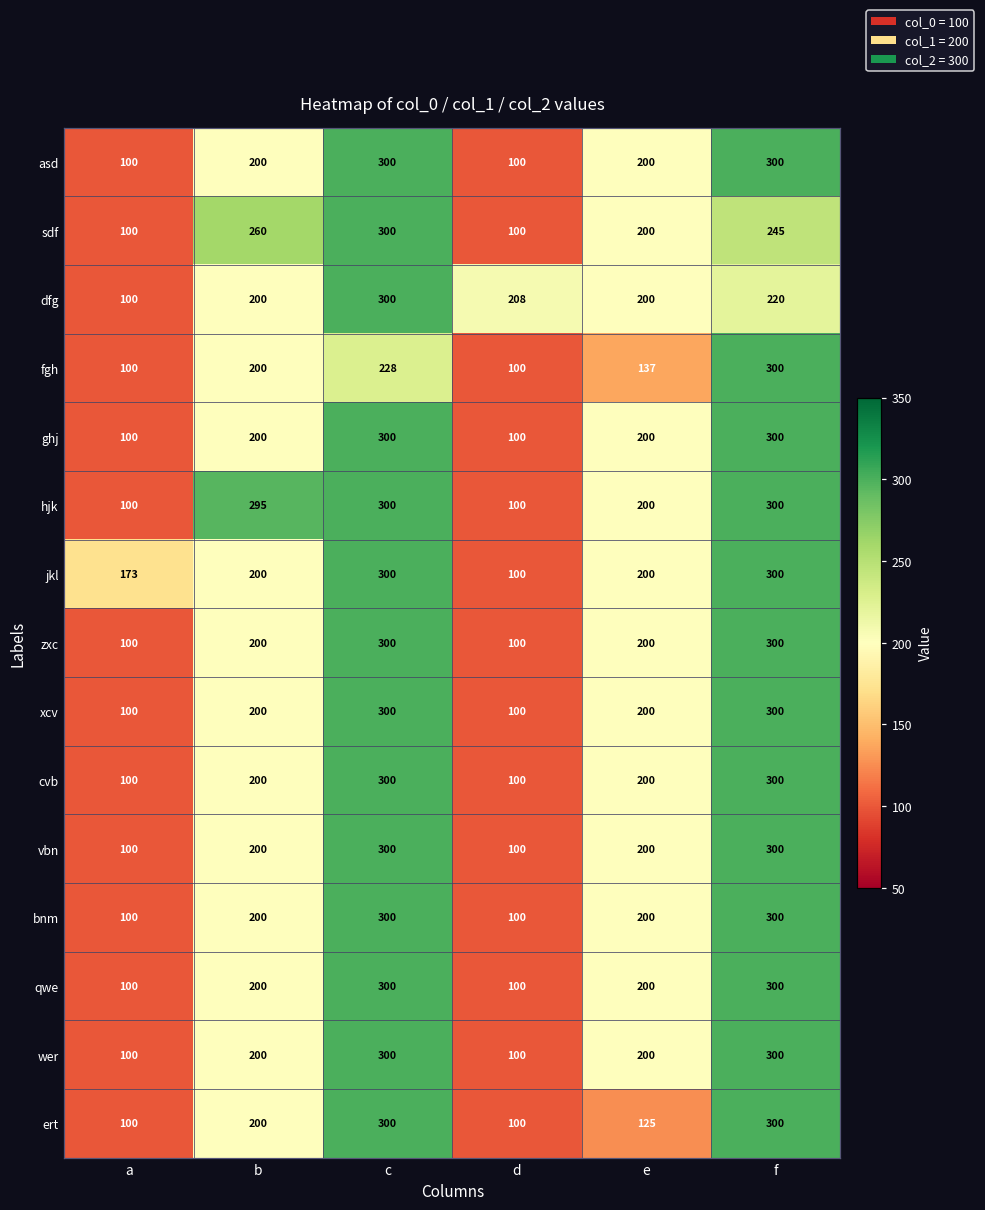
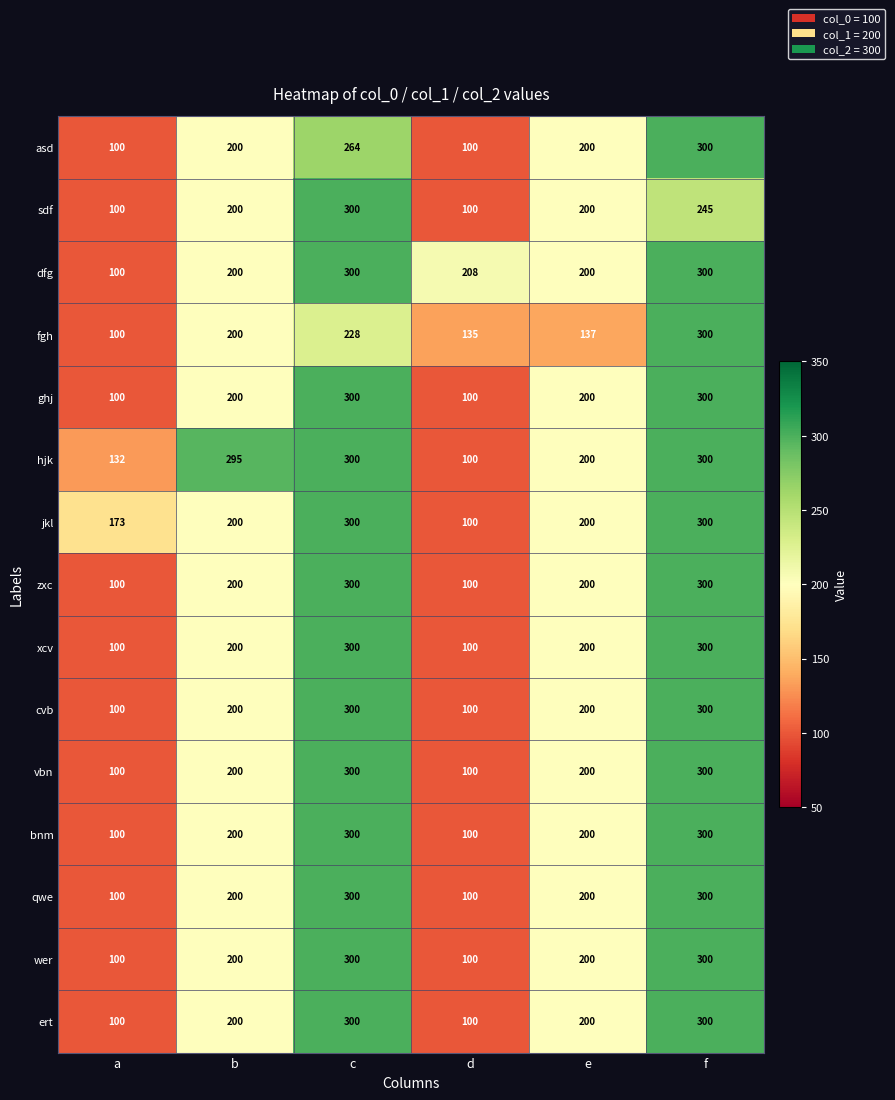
asd, c: 300 -> 264
sdf, b: 260 -> 200
dfg, f: 220 -> 300
fgh, d: 100 -> 135
hjk, a: 100 -> 132
ert, e: 125 -> 200
